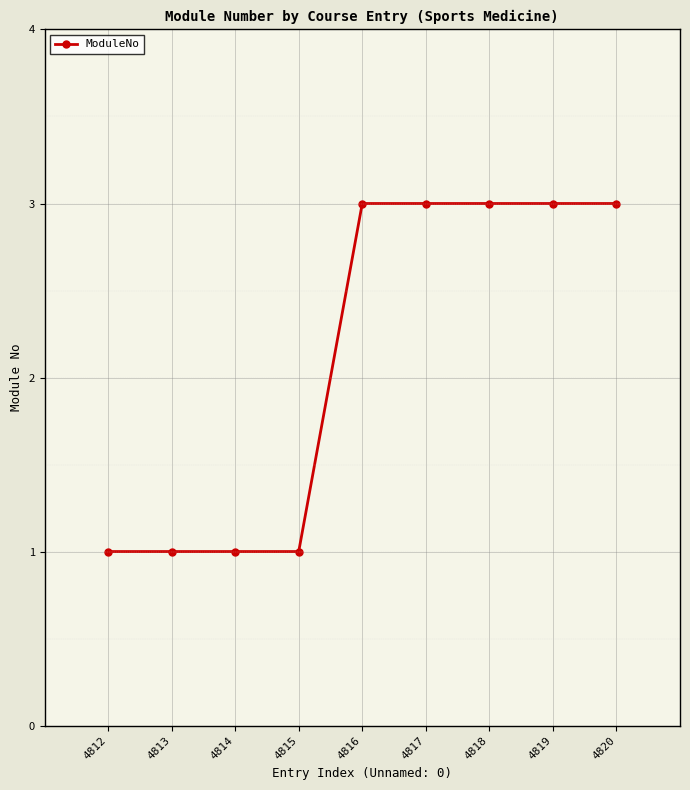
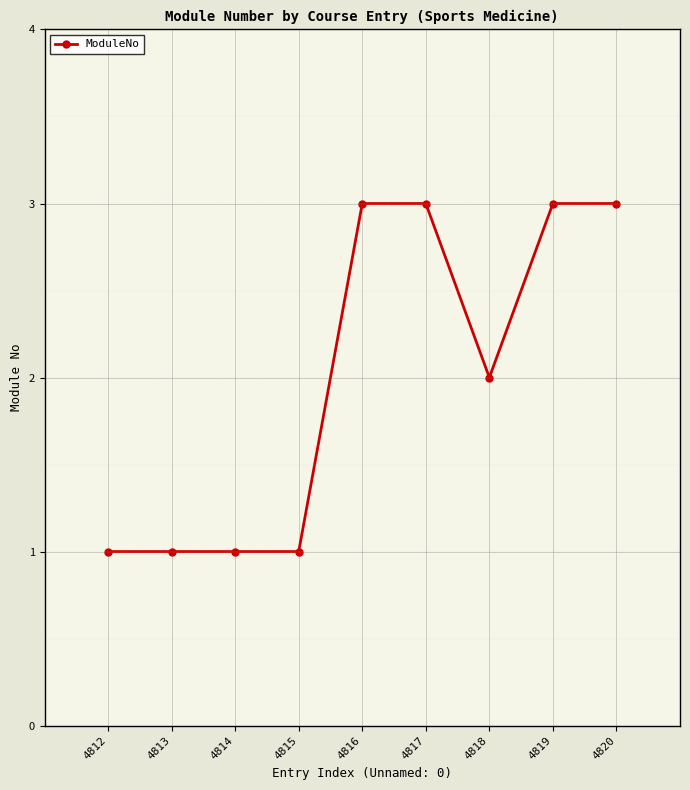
4818: 3 -> 2
